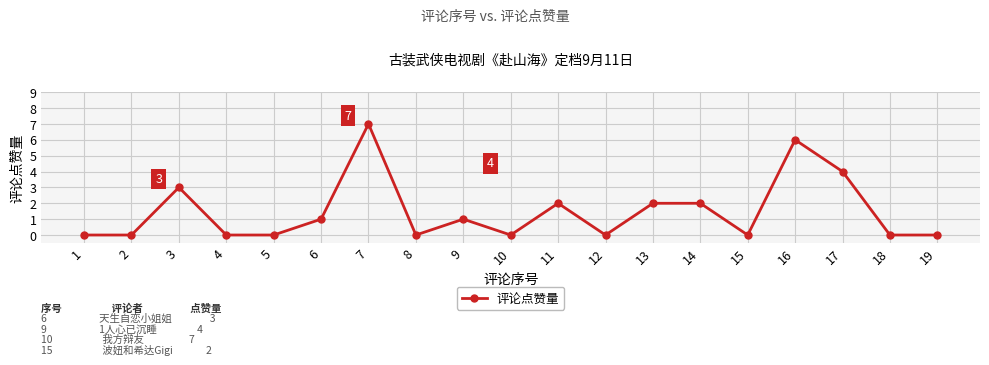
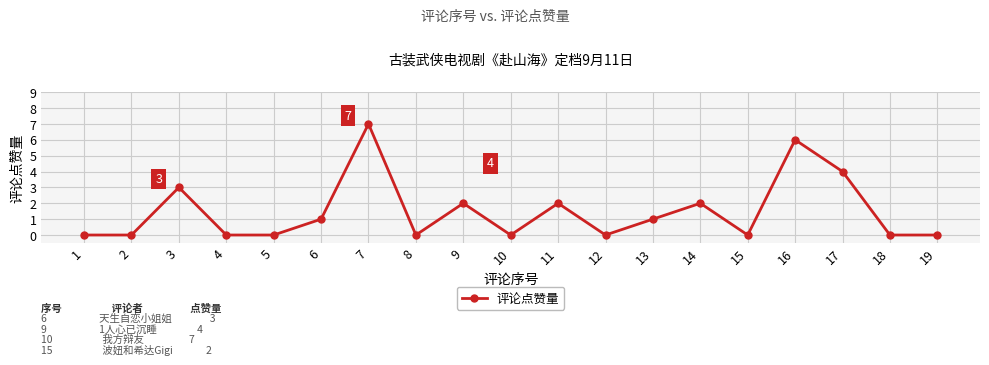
9: 1 -> 2
13: 2 -> 1
